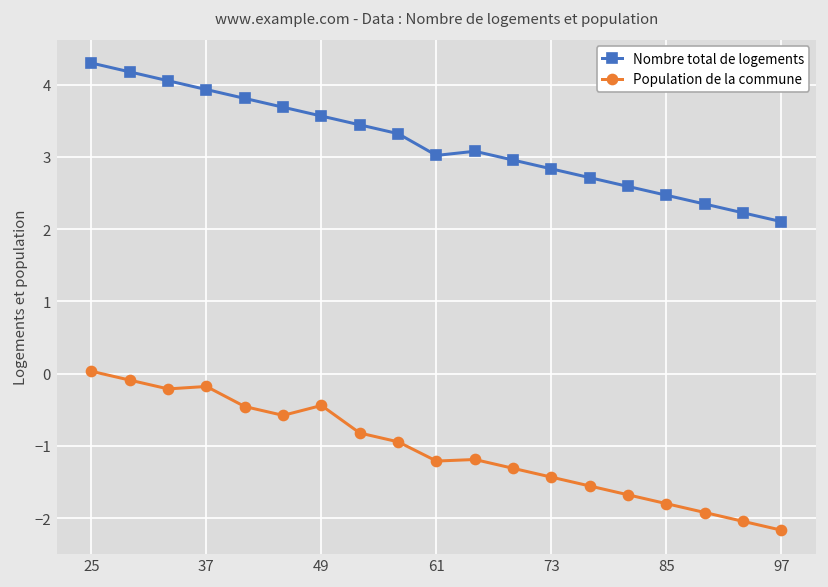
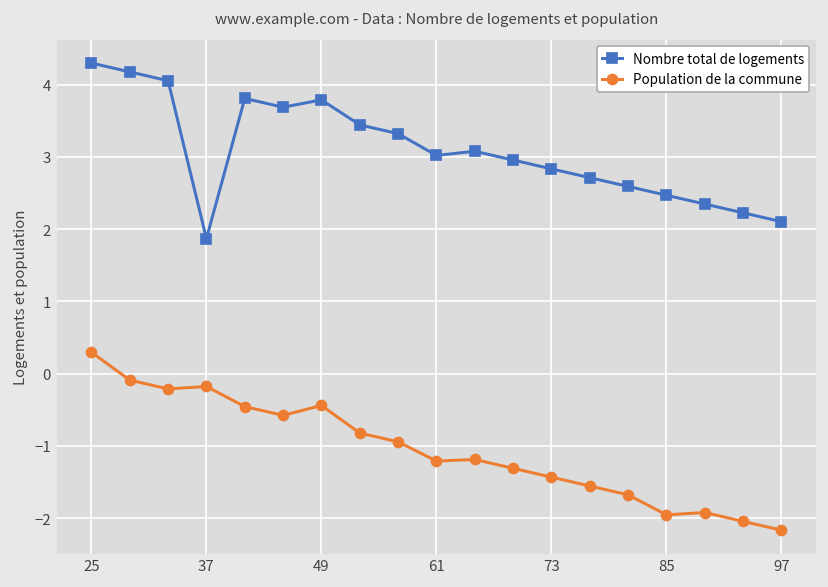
Population de la commune, 25: 0.0 -> 0.3
Nombre total de logements, 37: 3.9 -> 1.9
Nombre total de logements, 49: 3.6 -> 3.8
Population de la commune, 85: -1.8 -> -2.0
